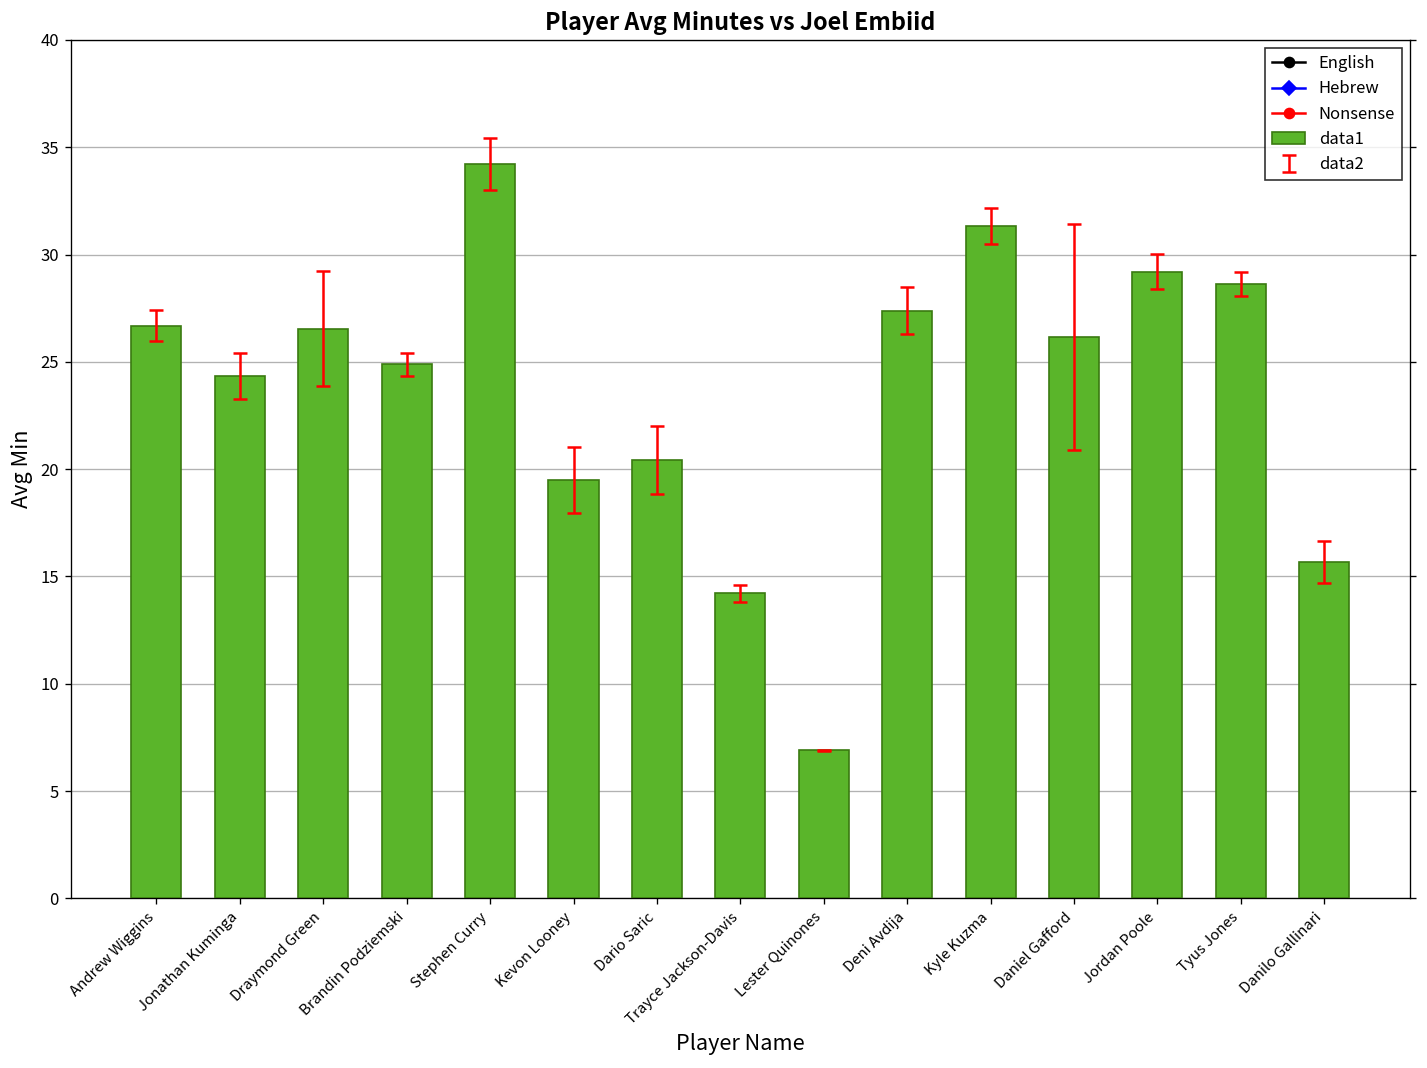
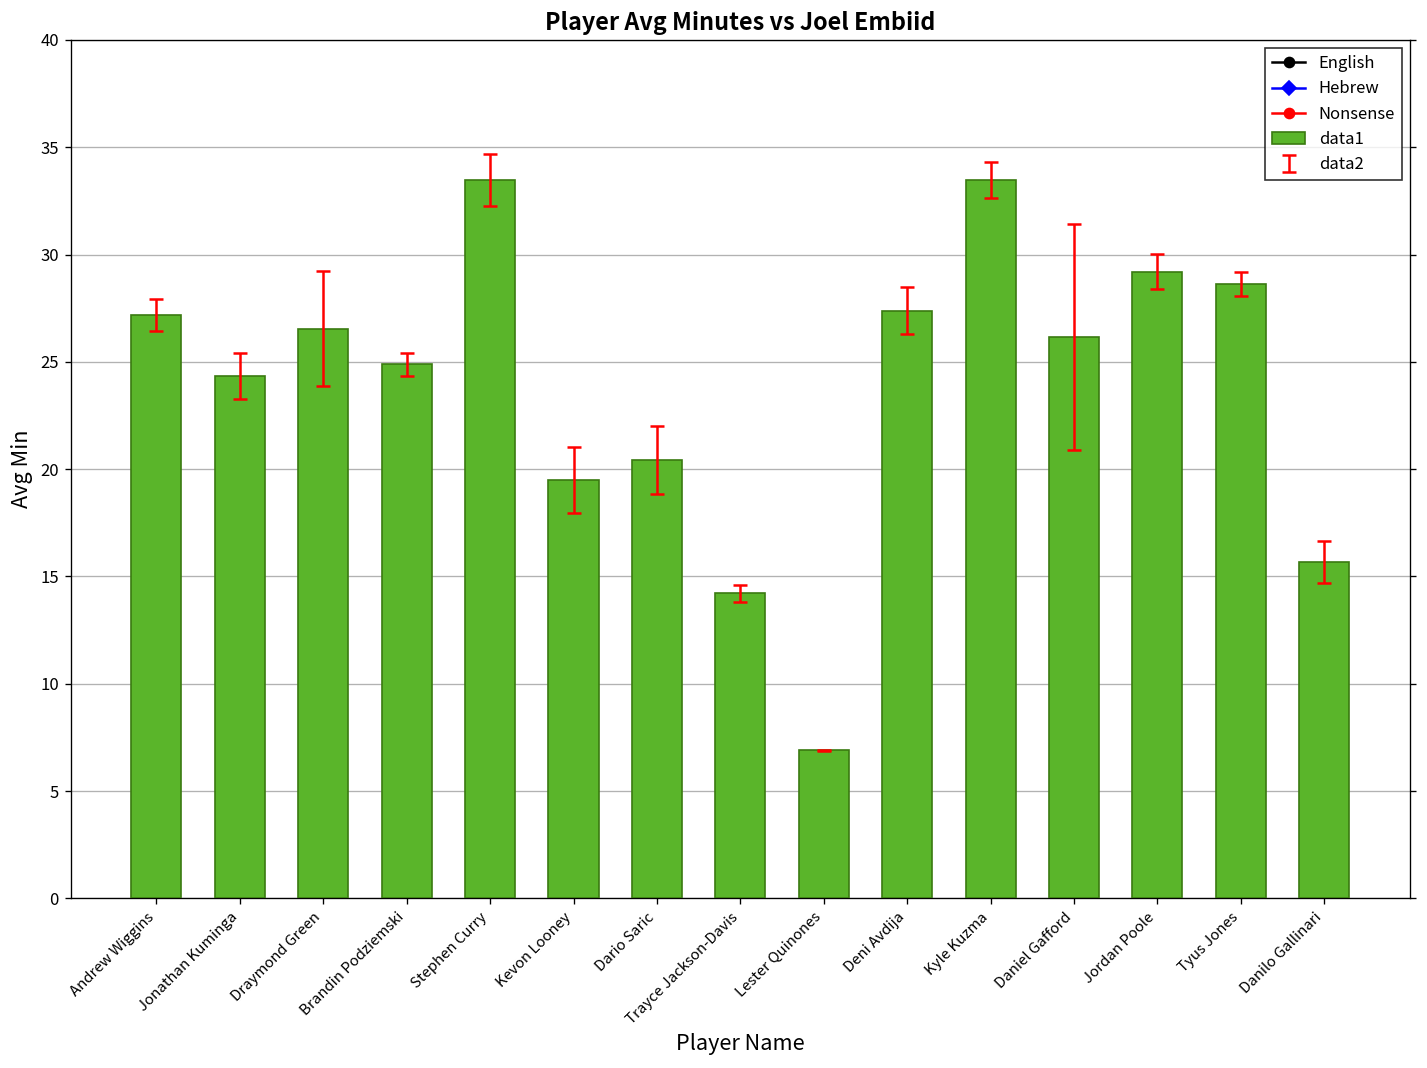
data1, Andrew Wiggins: 26.7 -> 27.2
data1, Stephen Curry: 34.2 -> 33.5
data1, Kyle Kuzma: 31.3 -> 33.5
